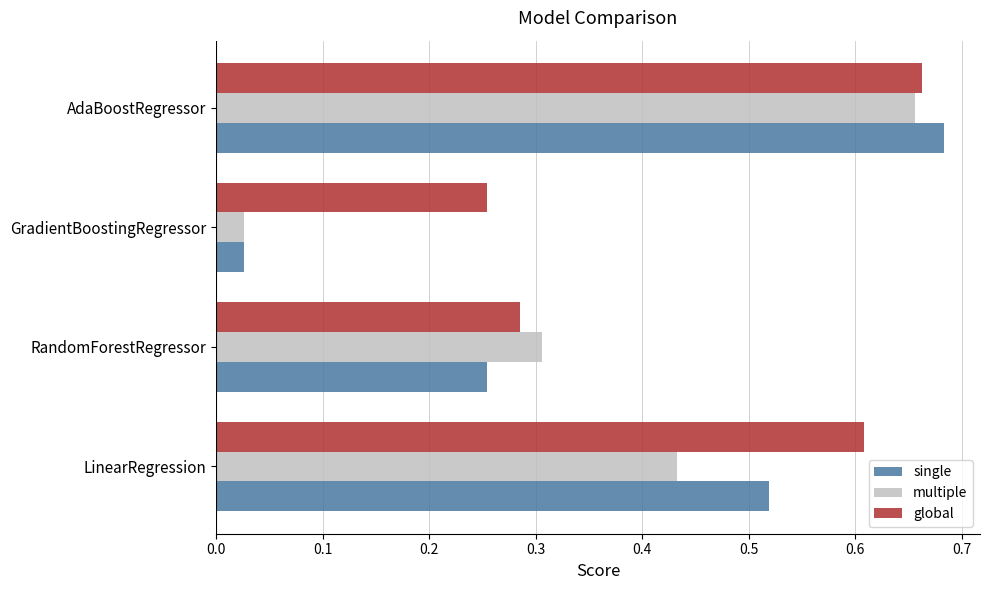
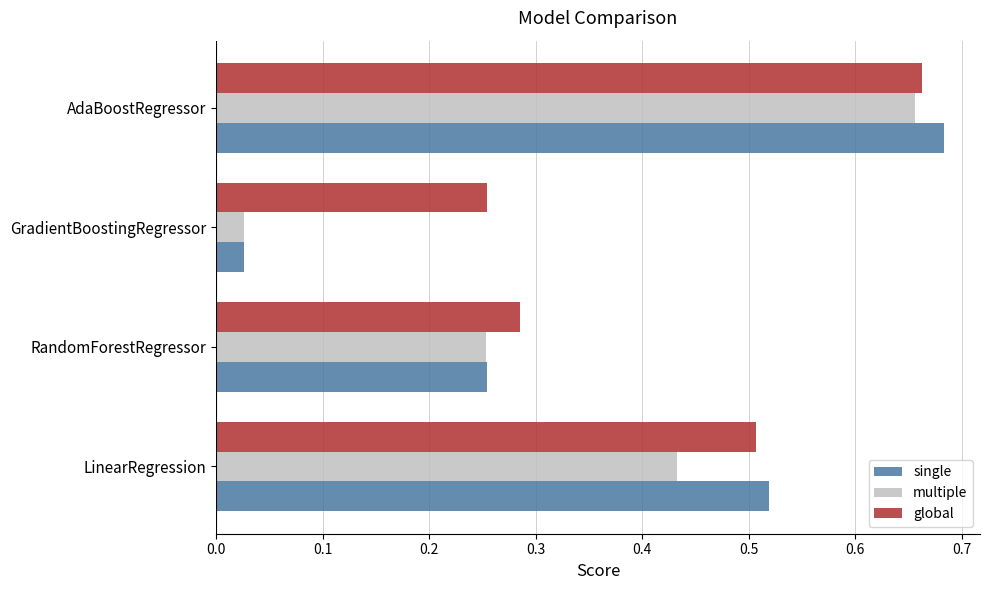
multiple, RandomForestRegressor: 0.306 -> 0.254
global, LinearRegression: 0.608 -> 0.507
